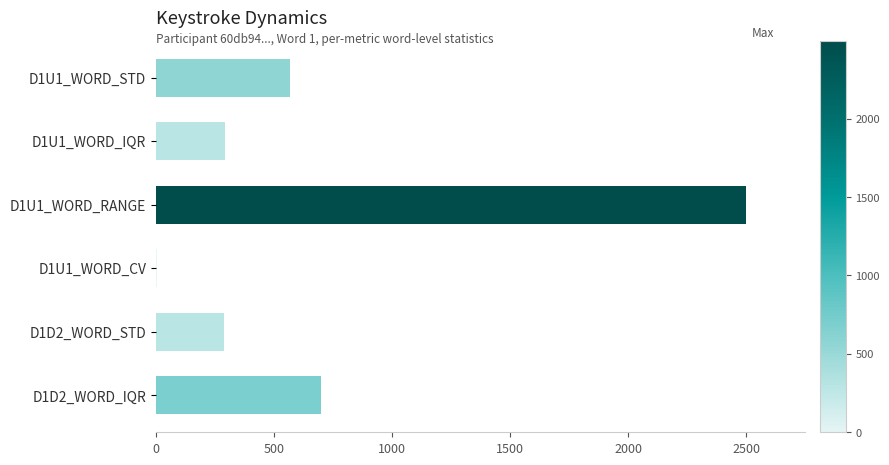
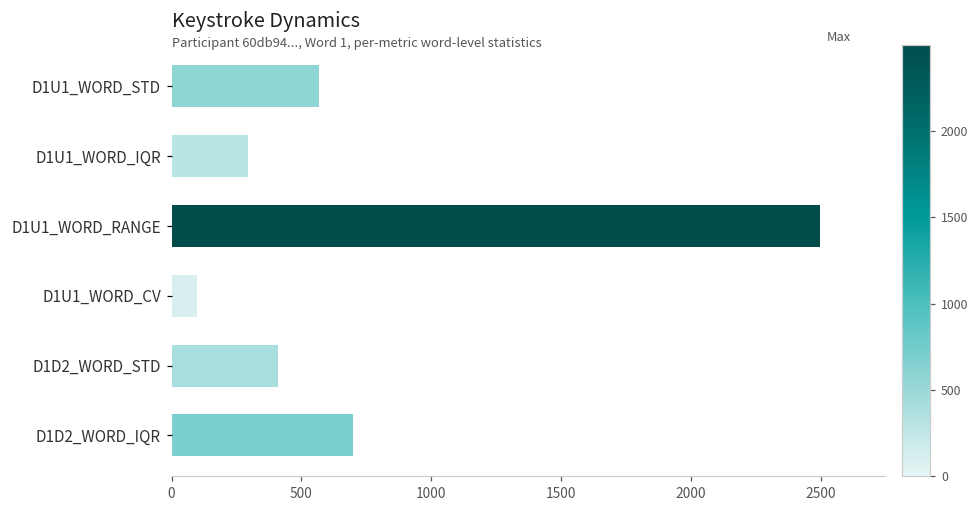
D1U1_WORD_CV: 0 -> 100
D1D2_WORD_STD: 290 -> 410
